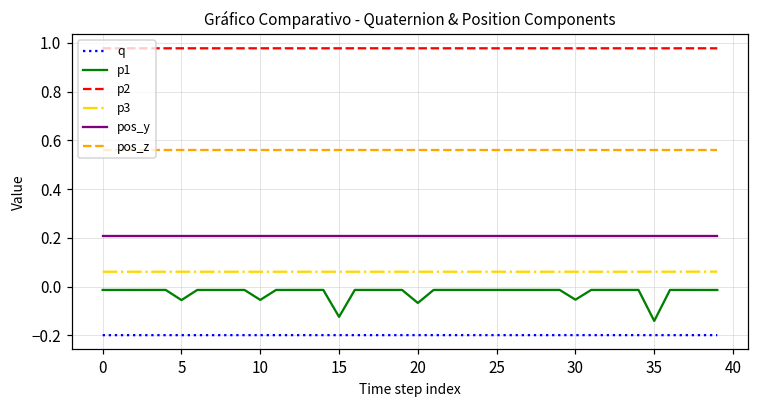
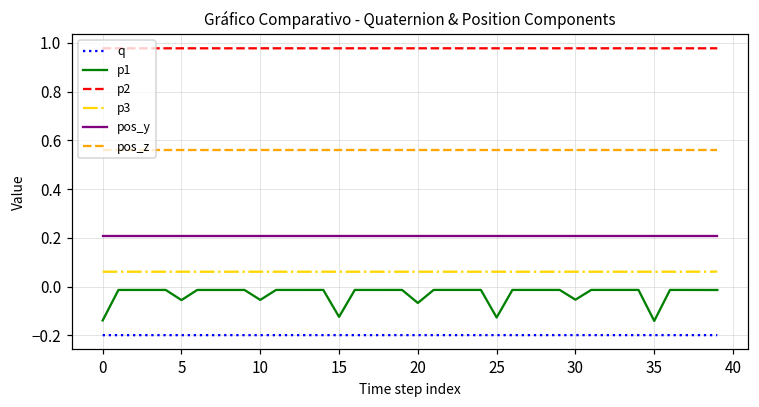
p1, 0: -0.01 -> -0.14
p1, 25: -0.01 -> -0.13
